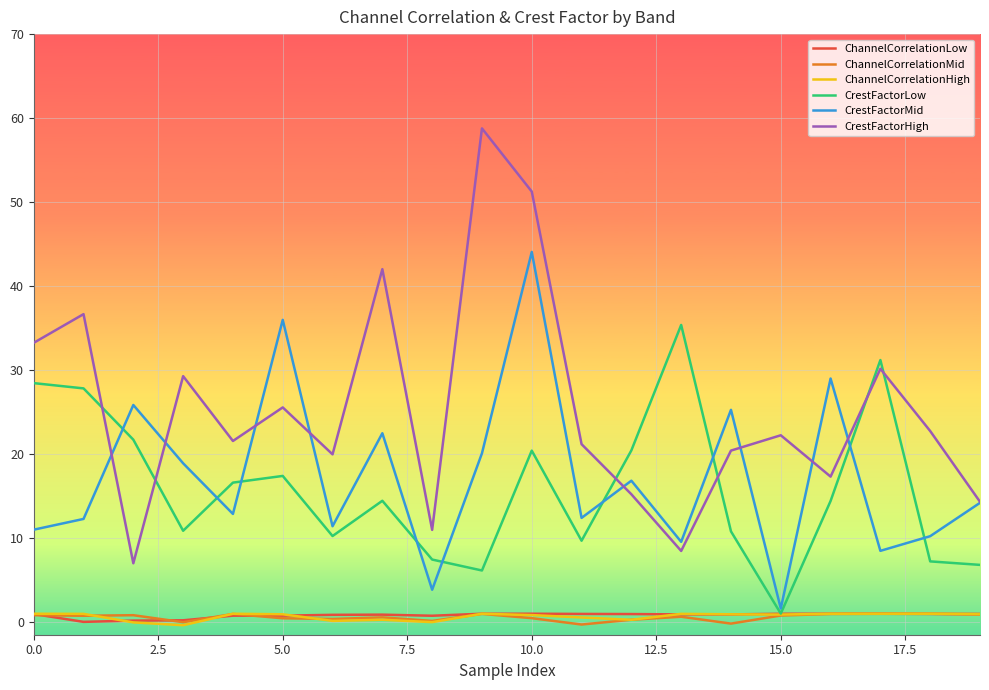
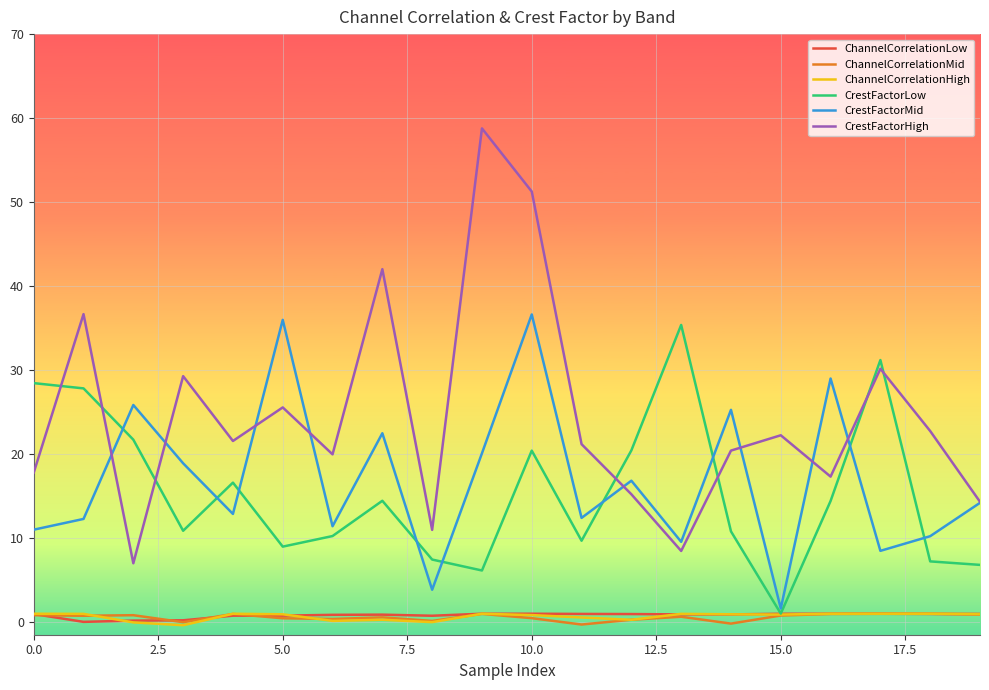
CrestFactorHigh, 0.0: 33 -> 18
CrestFactorLow, 5.0: 17 -> 9
CrestFactorMid, 10.0: 44 -> 37
